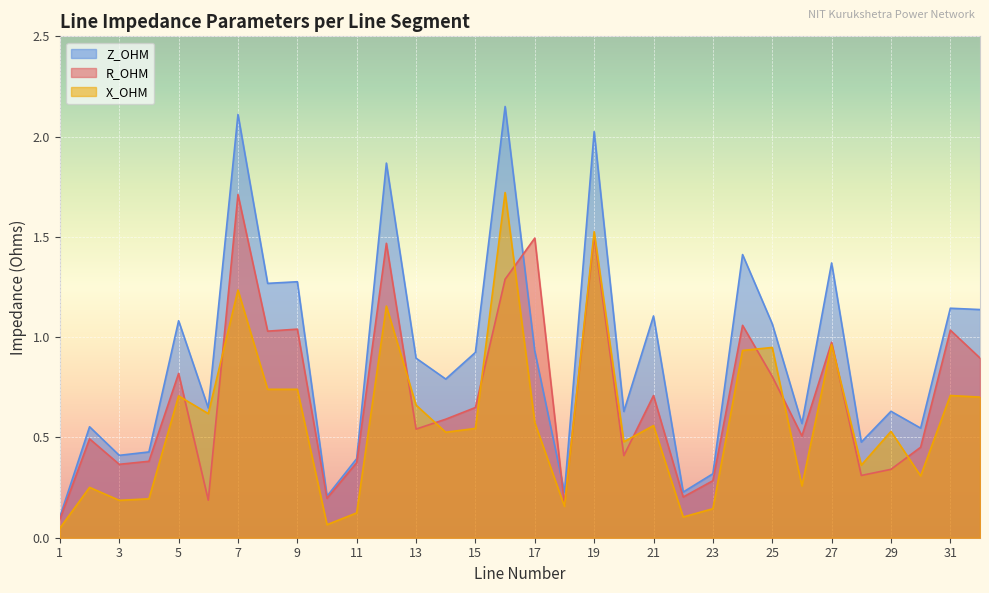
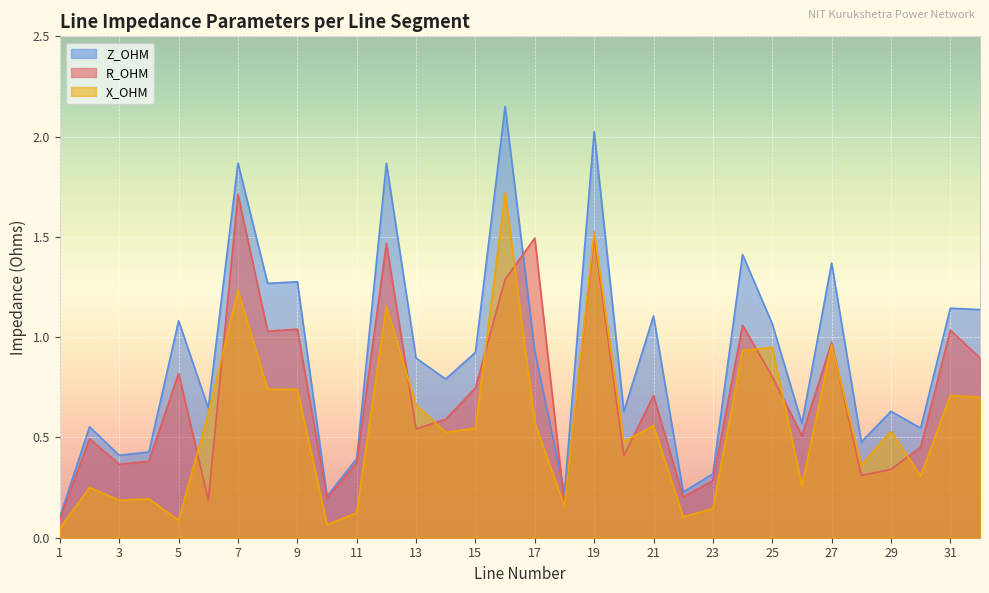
X_OHM, 5: 0.71 -> 0.09
Z_OHM, 7: 2.11 -> 1.87
R_OHM, 15: 0.65 -> 0.75
